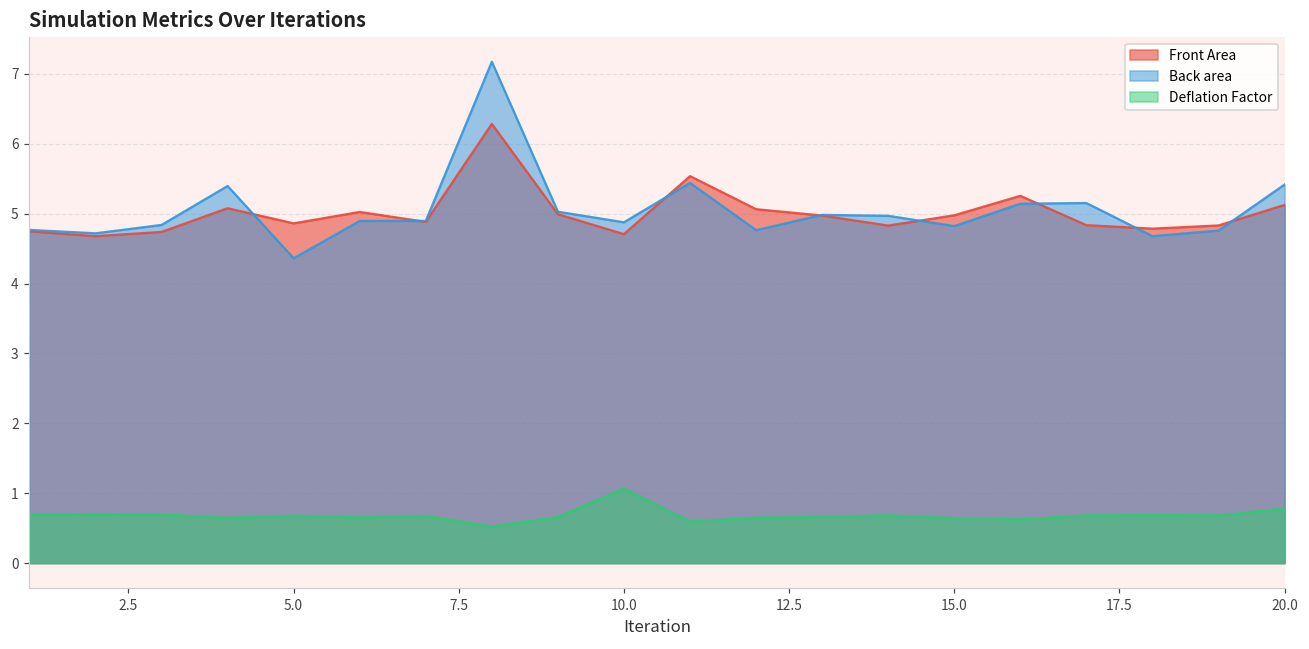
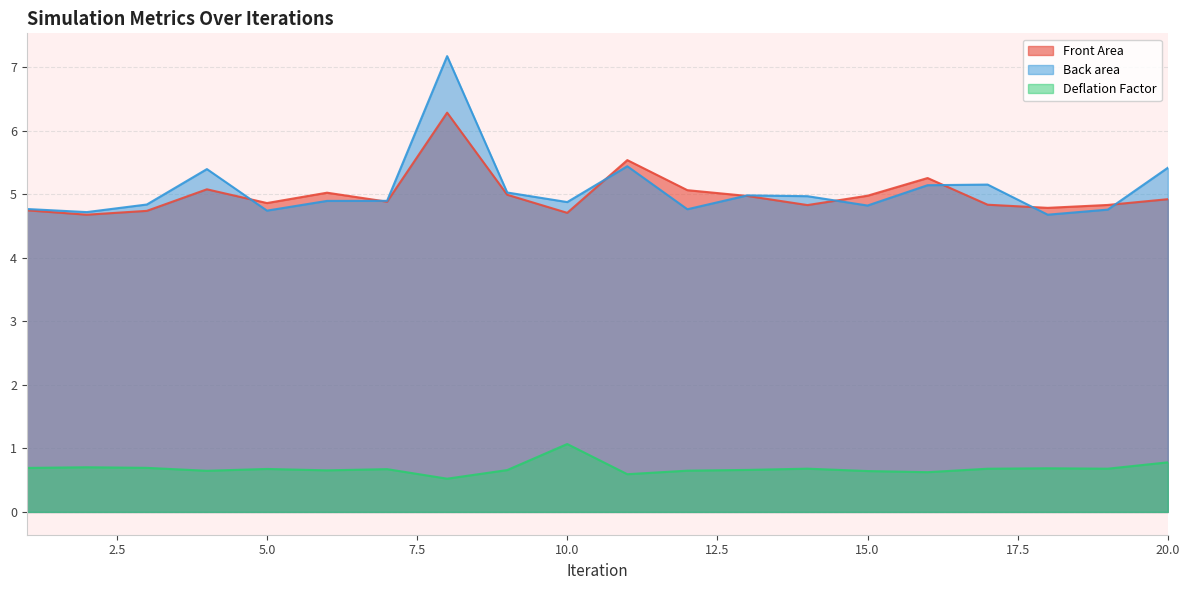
Back area, 5.0: 4.4 -> 4.7
Front Area, 20.0: 5.1 -> 4.9
